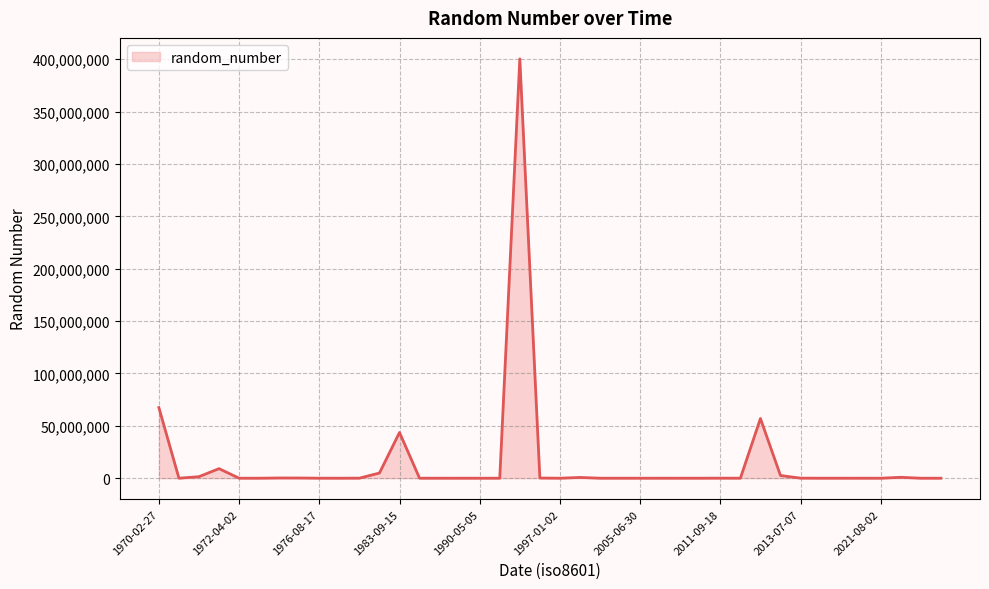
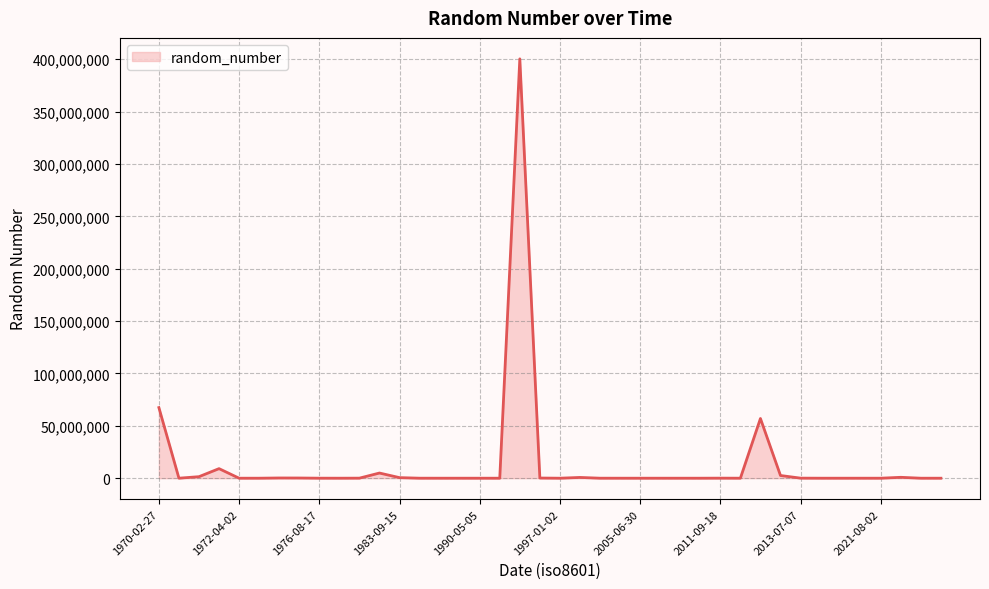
1983-09-15: 44,000,000 -> 1,000,000
